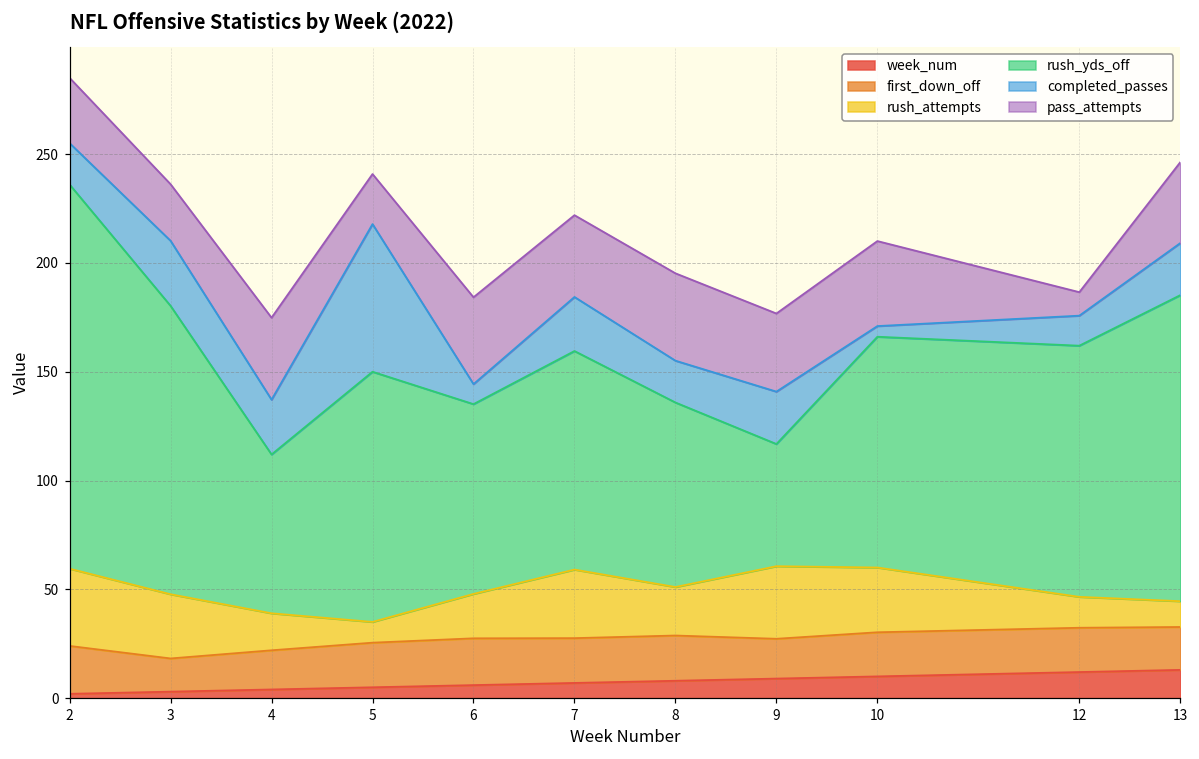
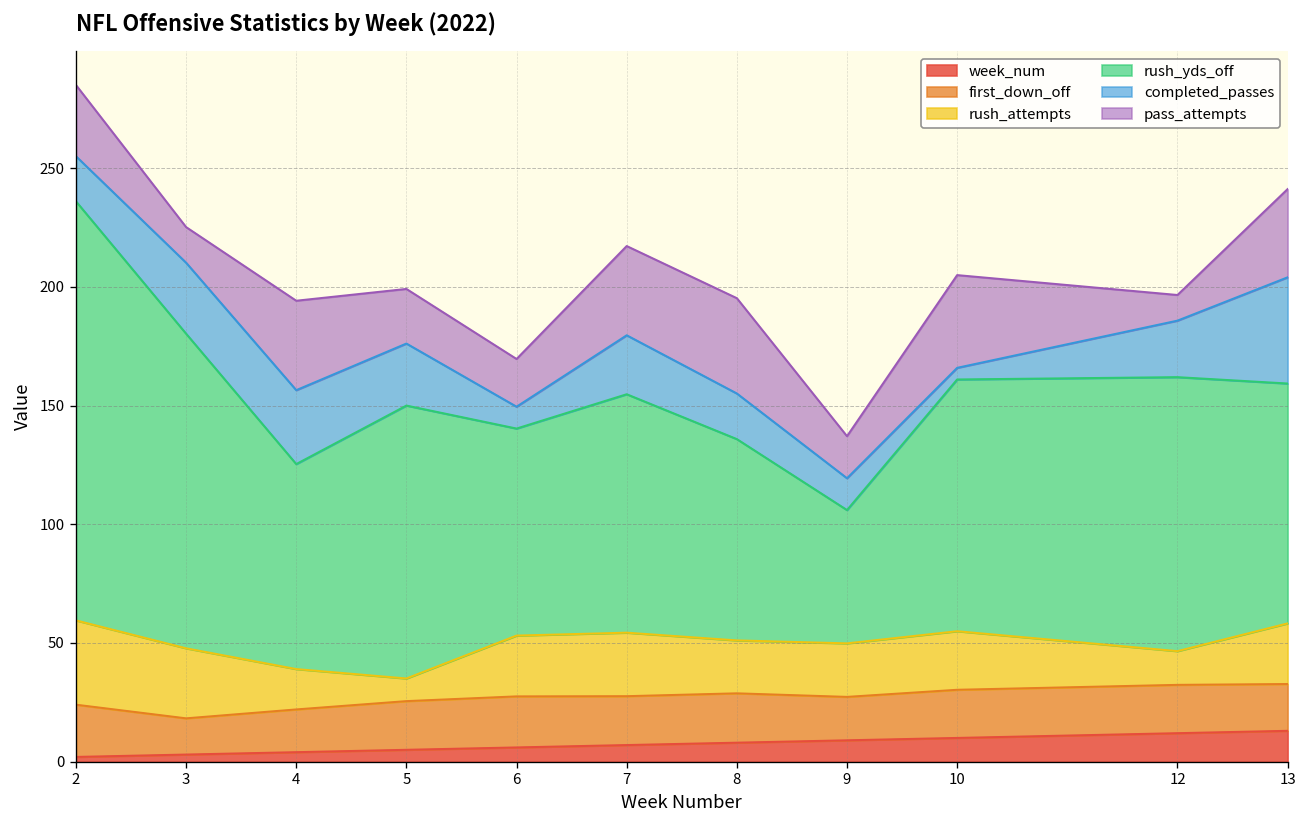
pass_attempts, 3: 26 -> 15
rush_yds_off, 4: 73 -> 86
completed_passes, 4: 25 -> 31
completed_passes, 5: 68 -> 26
rush_attempts, 6: 20 -> 26
pass_attempts, 6: 40 -> 20
rush_attempts, 7: 32 -> 27
rush_attempts, 9: 33 -> 23
completed_passes, 9: 24 -> 13
pass_attempts, 9: 36 -> 18
rush_attempts, 10: 30 -> 25
completed_passes, 12: 14 -> 24
rush_attempts, 13: 12 -> 26
rush_yds_off, 13: 141 -> 101
completed_passes, 13: 24 -> 45
